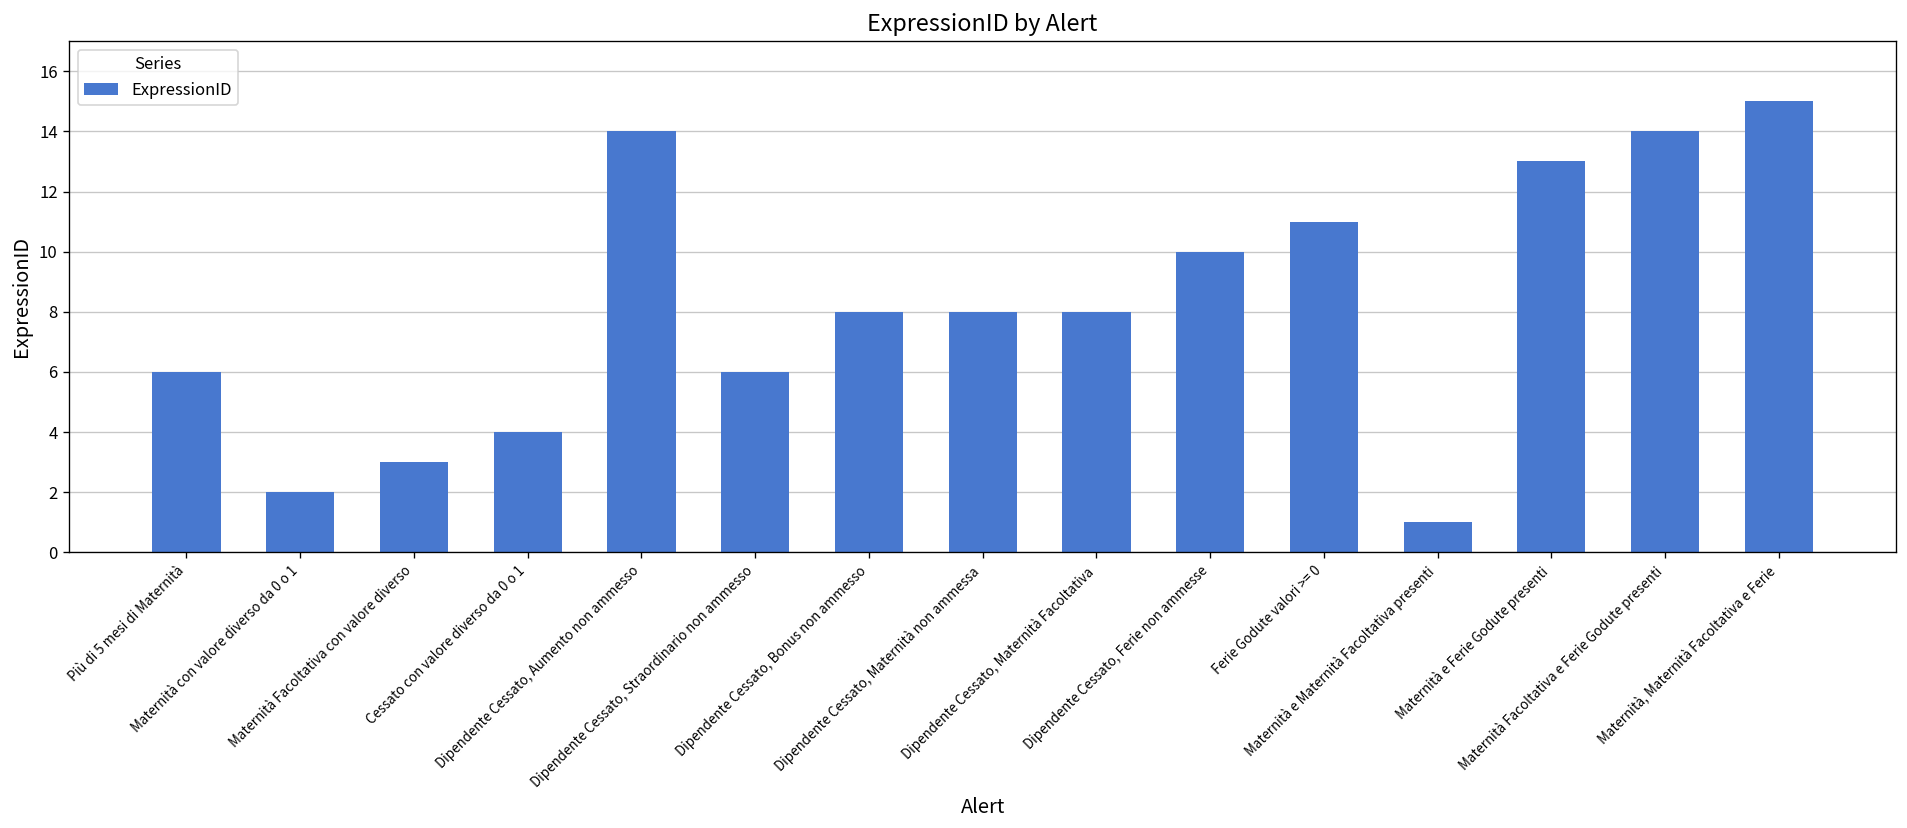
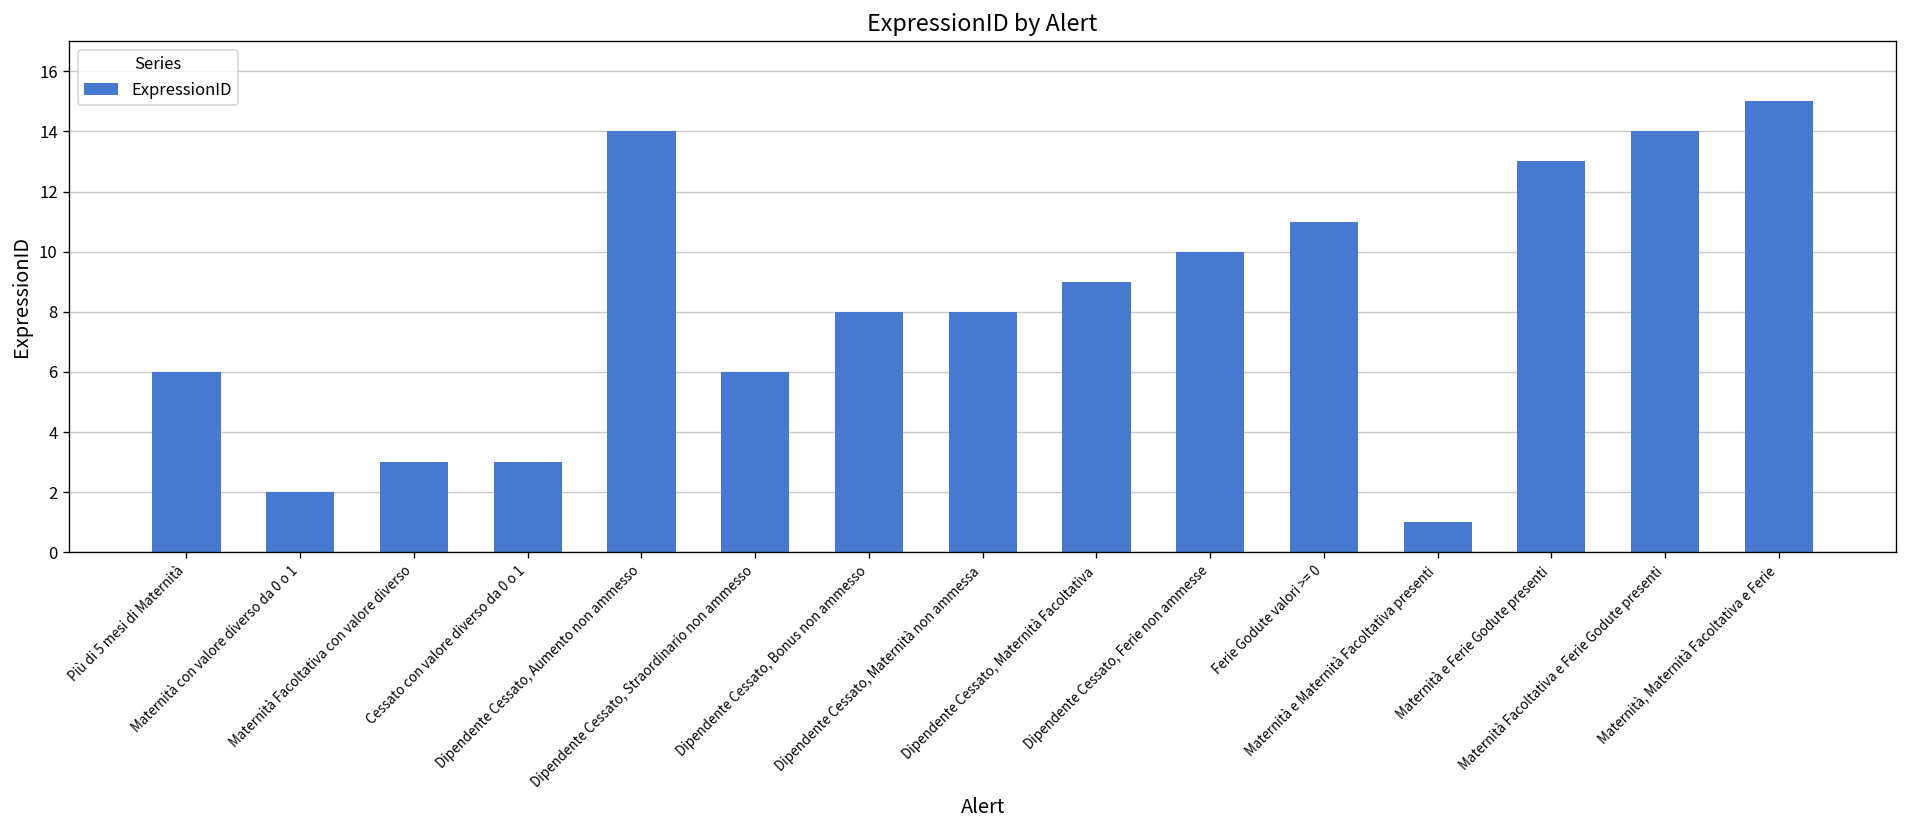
Cessato con valore diverso da 0 o 1: 4 -> 3
Dipendente Cessato, Maternità Facoltativa: 8 -> 9
